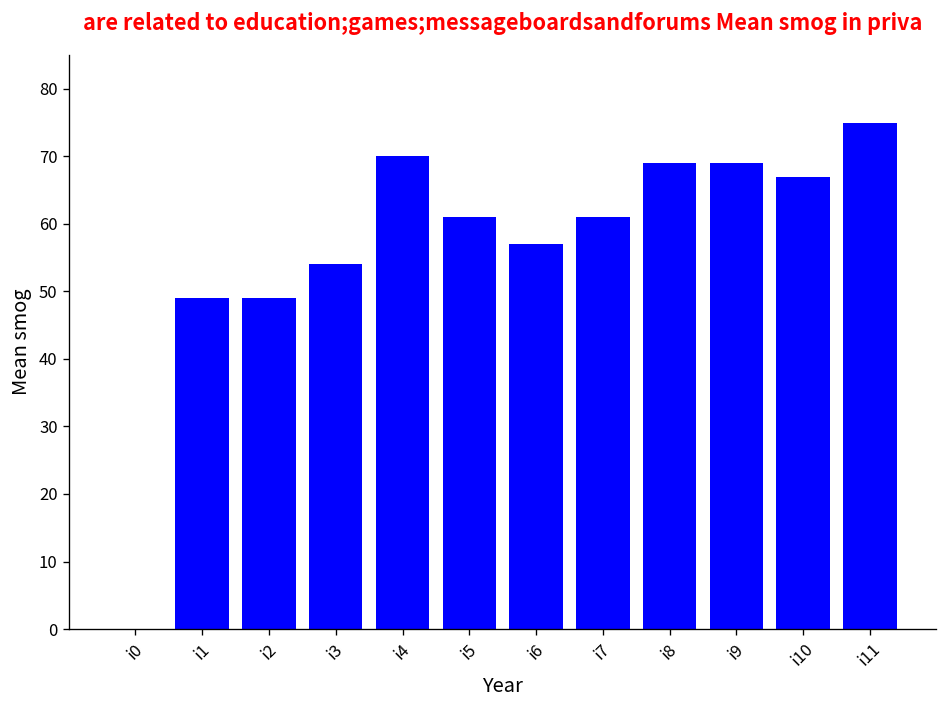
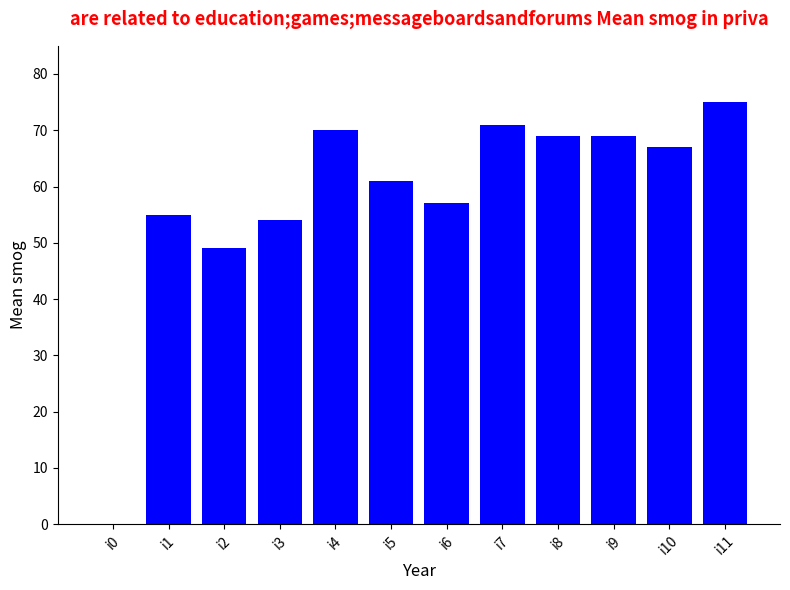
i1: 49 -> 55
i7: 61 -> 71
